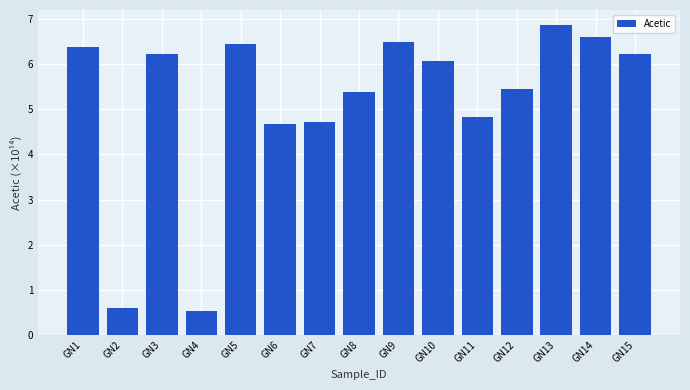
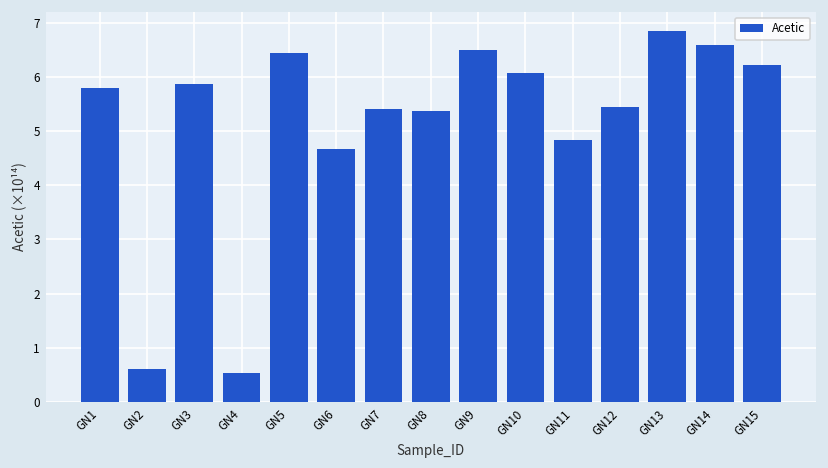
GN1: 6.4 -> 5.8
GN3: 6.2 -> 5.9
GN7: 4.7 -> 5.4
